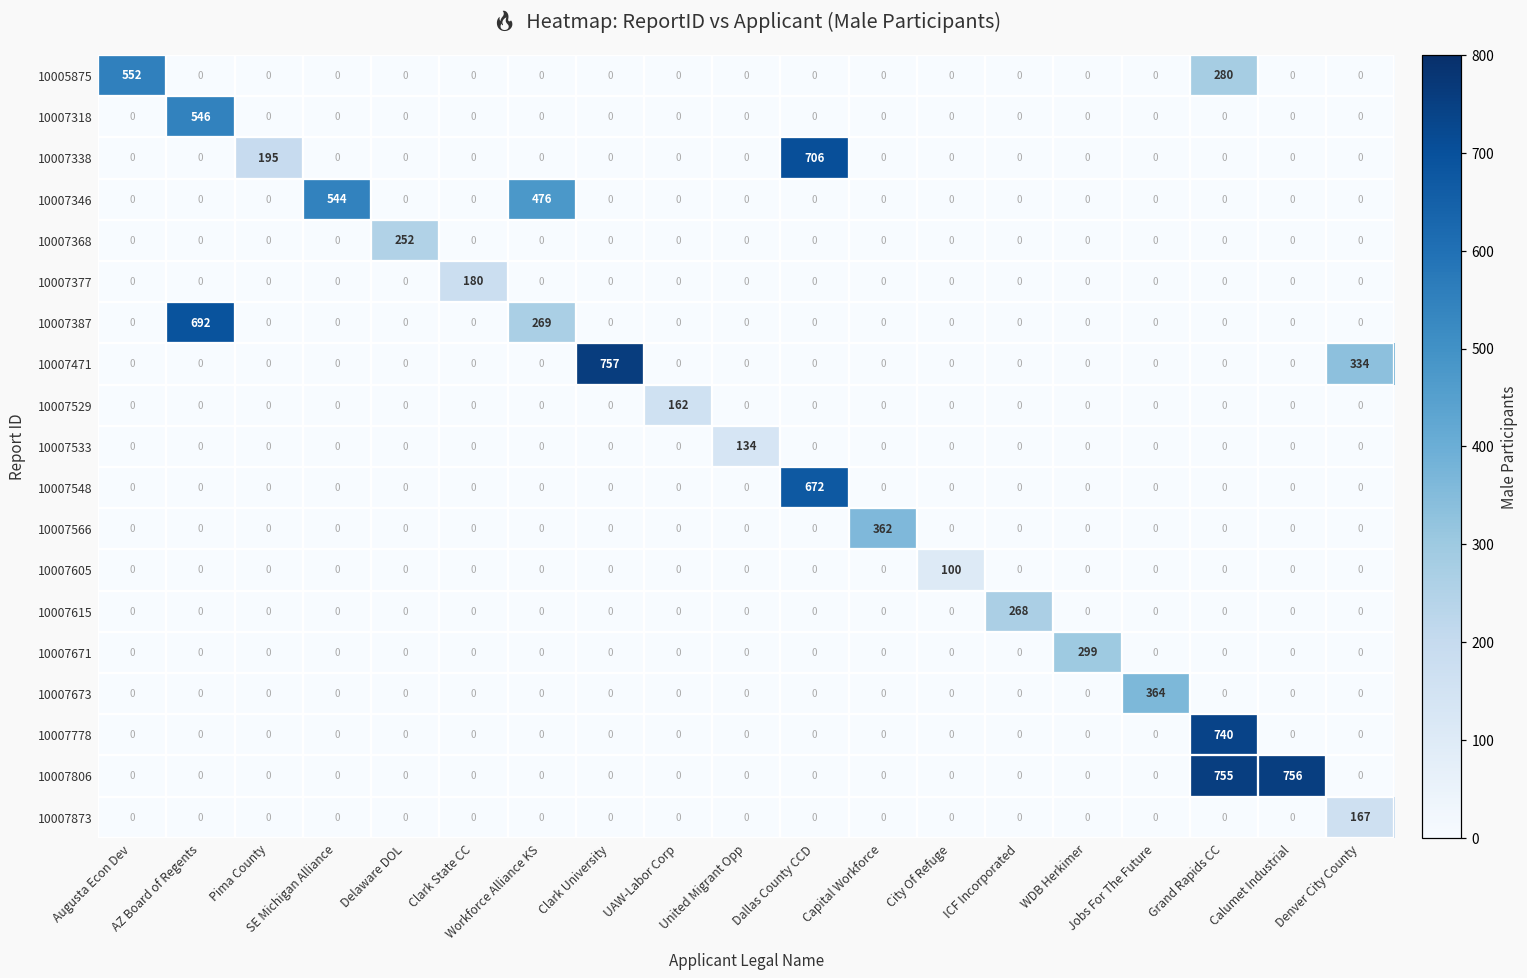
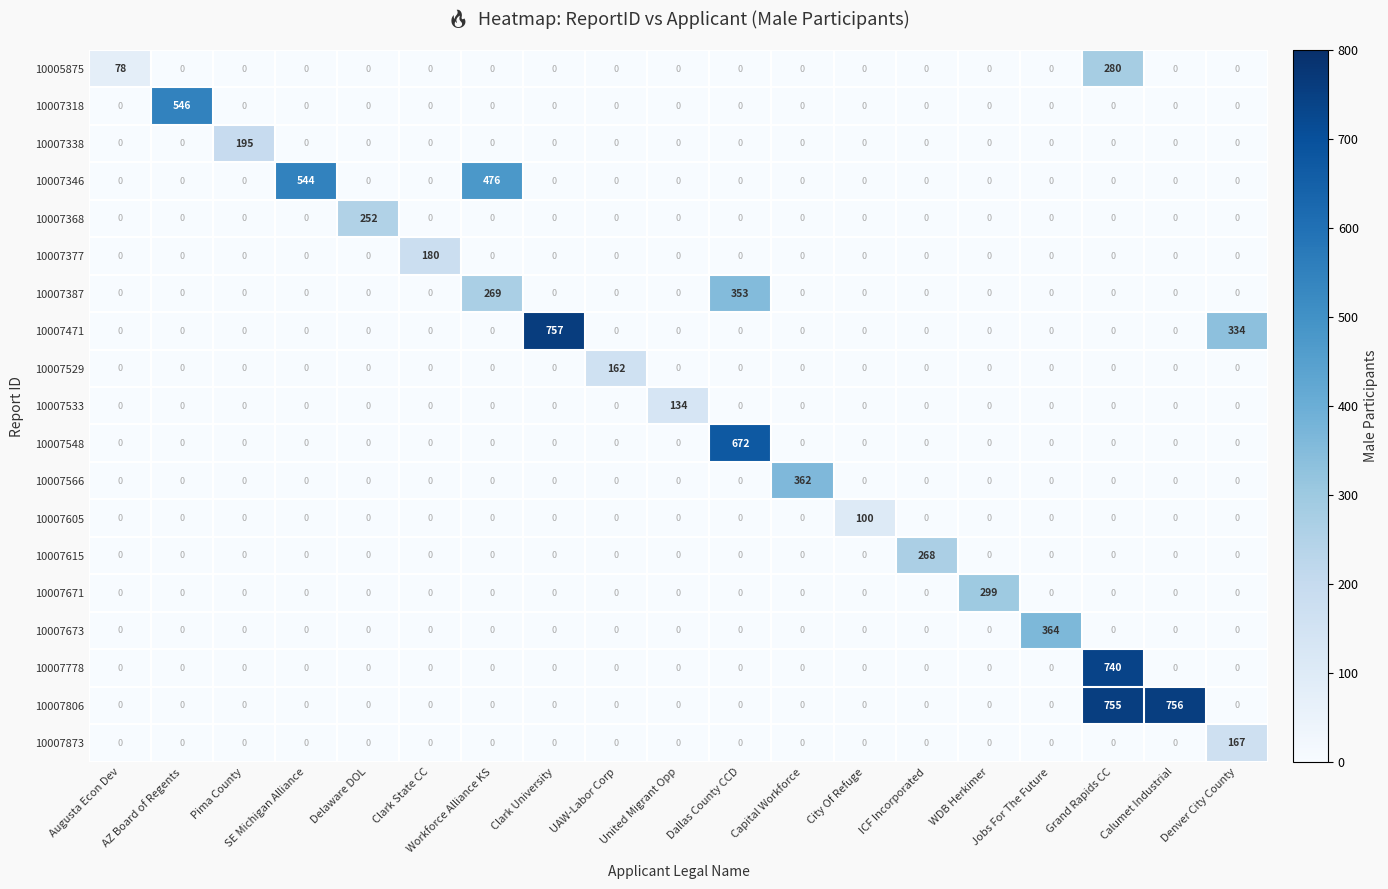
10005875, Augusta Econ Dev: 552 -> 78
10007338, Dallas County CCD: 706 -> 0
10007387, AZ Board of Regents: 692 -> 0
10007387, Dallas County CCD: 0 -> 353
